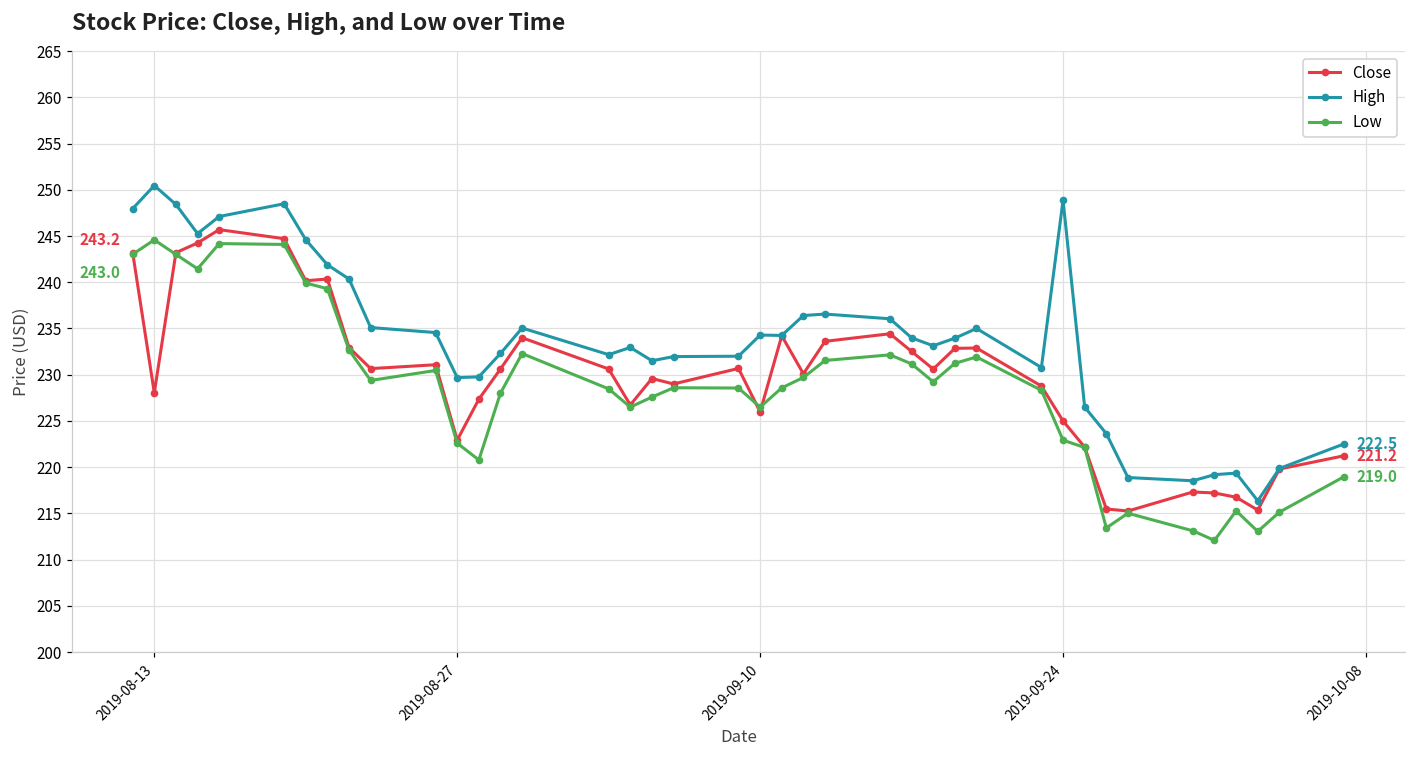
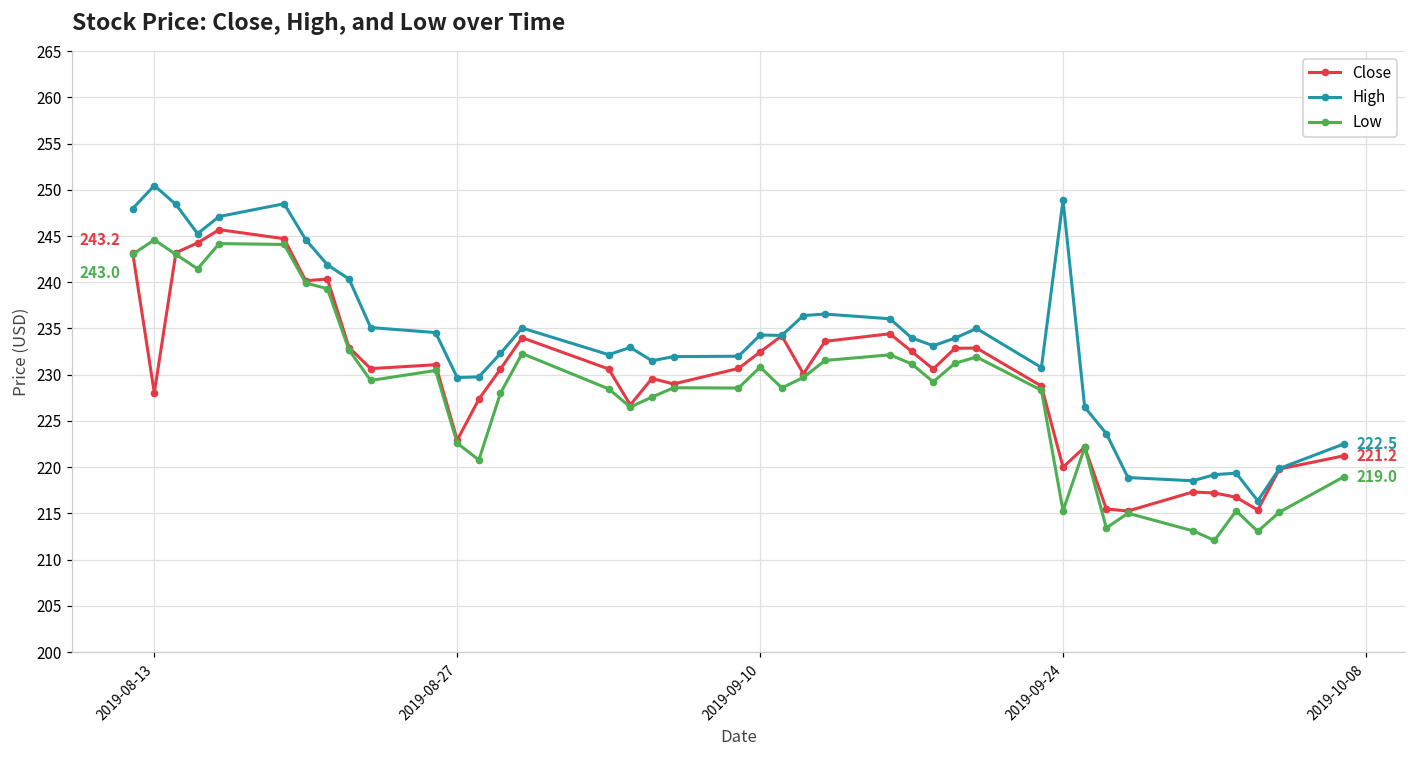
Close, 2019-09-10: 226 -> 232
Low, 2019-09-10: 226 -> 231
Close, 2019-09-24: 225 -> 220
Low, 2019-09-24: 223 -> 215
